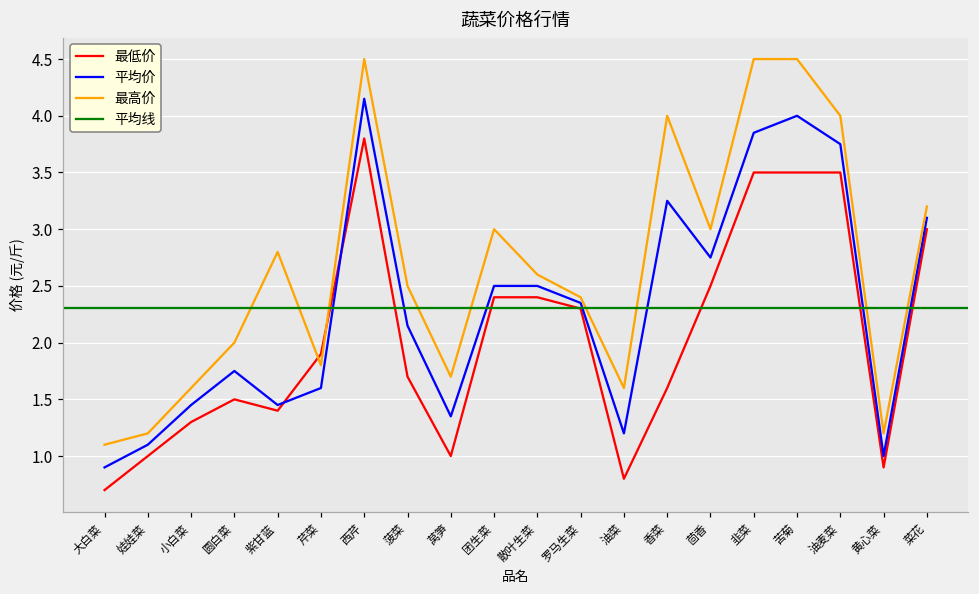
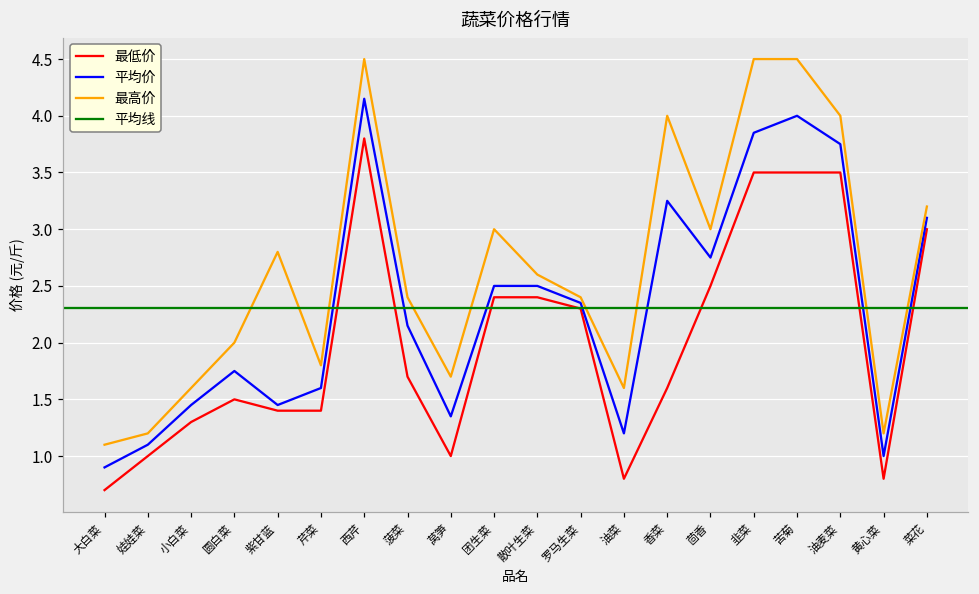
最低价, 芹菜: 1.9 -> 1.4
最高价, 菠菜: 2.5 -> 2.4
最低价, 黄心菜: 0.9 -> 0.8
